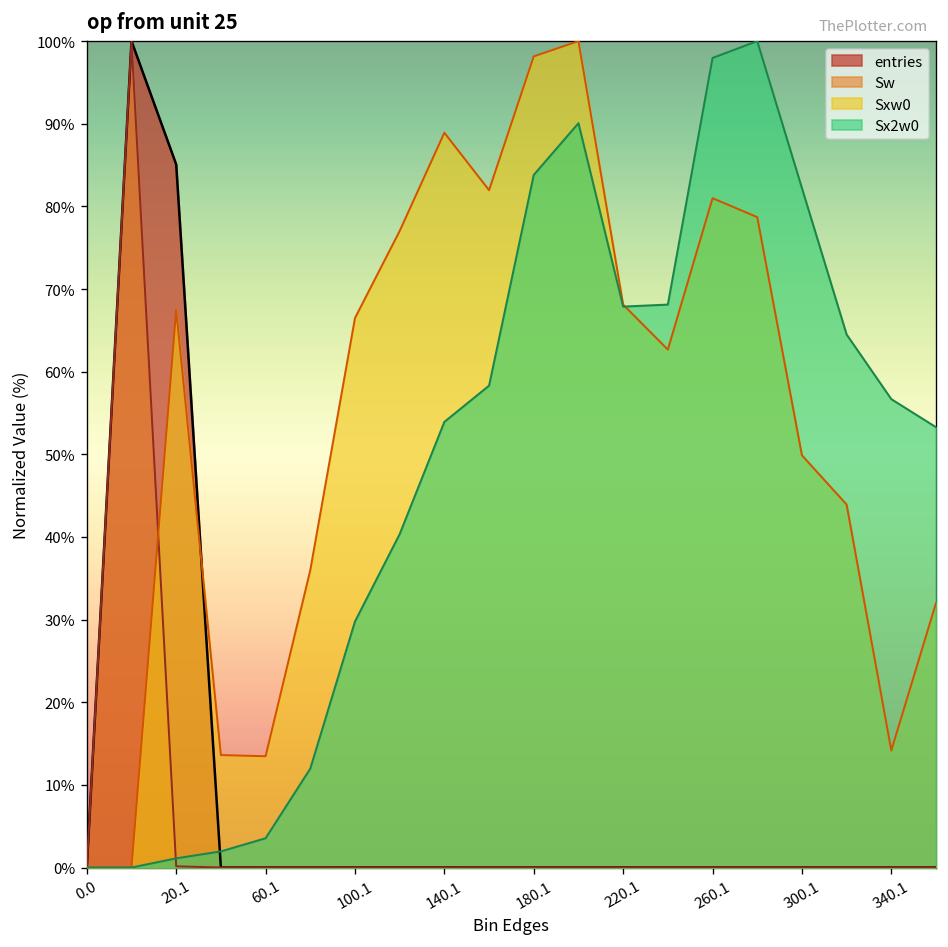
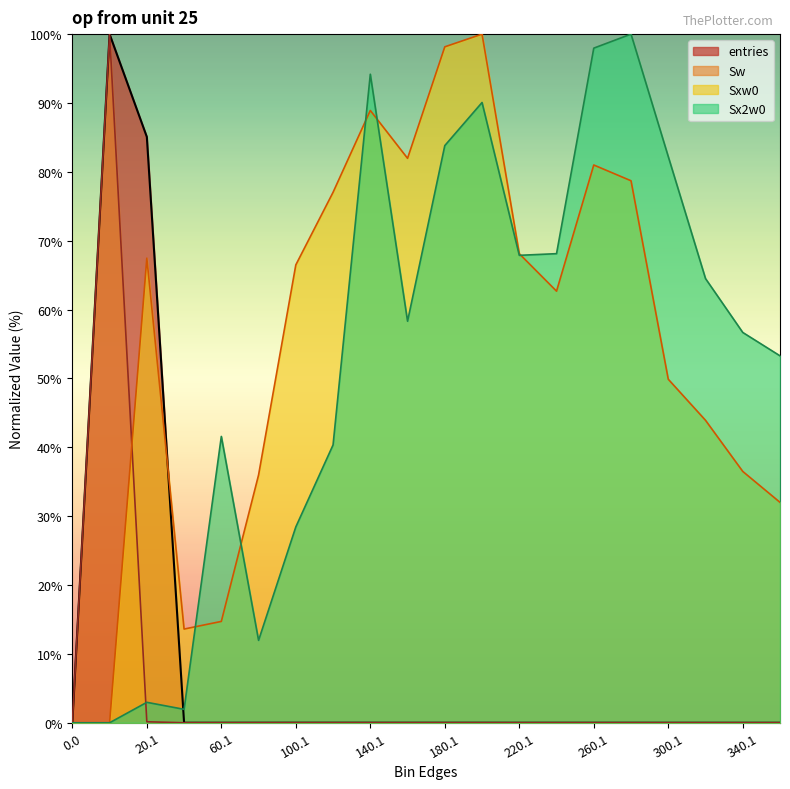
Sx2w0, 20.1: 1% -> 3%
Sxw0, 60.1: 13% -> 15%
Sx2w0, 60.1: 4% -> 42%
Sx2w0, 100.1: 30% -> 28%
Sx2w0, 140.1: 54% -> 94%
Sxw0, 340.1: 14% -> 36%
